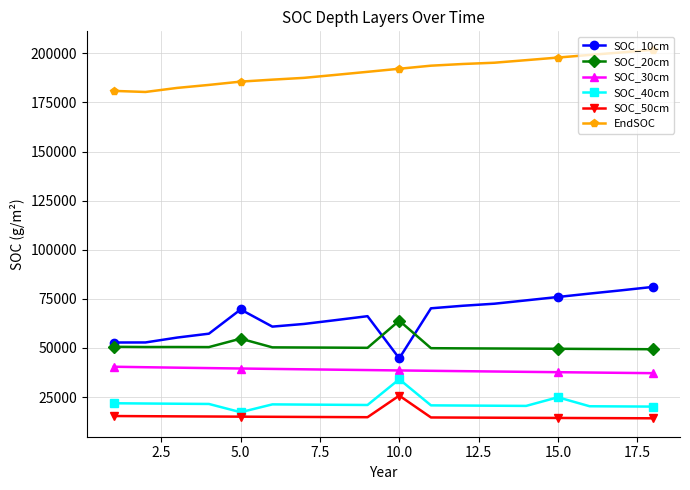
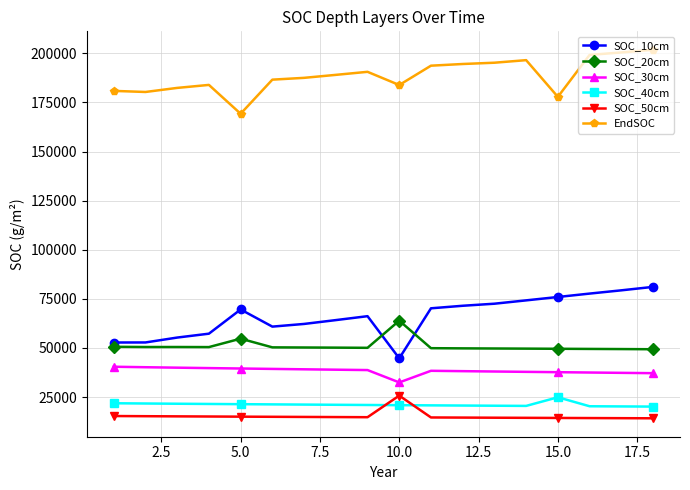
SOC_40cm, 5.0: 17000 -> 21000
EndSOC, 5.0: 186000 -> 169000
SOC_30cm, 10.0: 39000 -> 32000
SOC_40cm, 10.0: 34000 -> 21000
EndSOC, 10.0: 192000 -> 184000
EndSOC, 15.0: 198000 -> 178000
